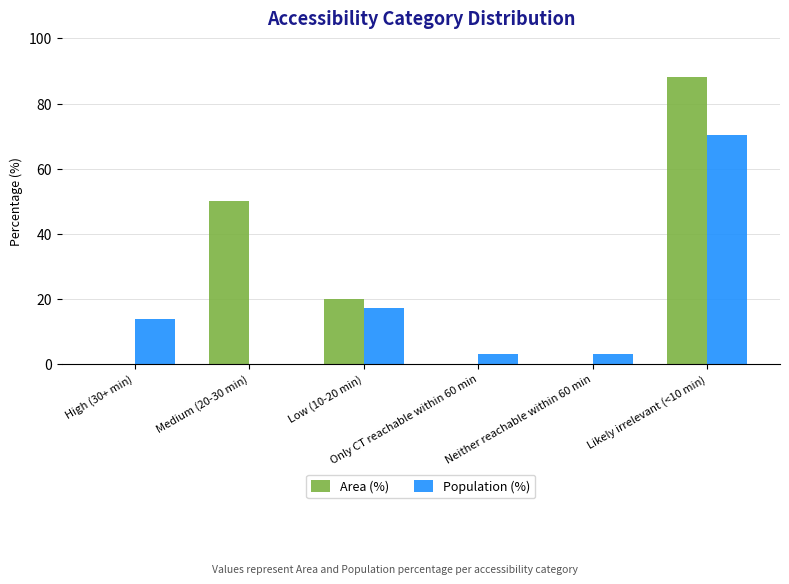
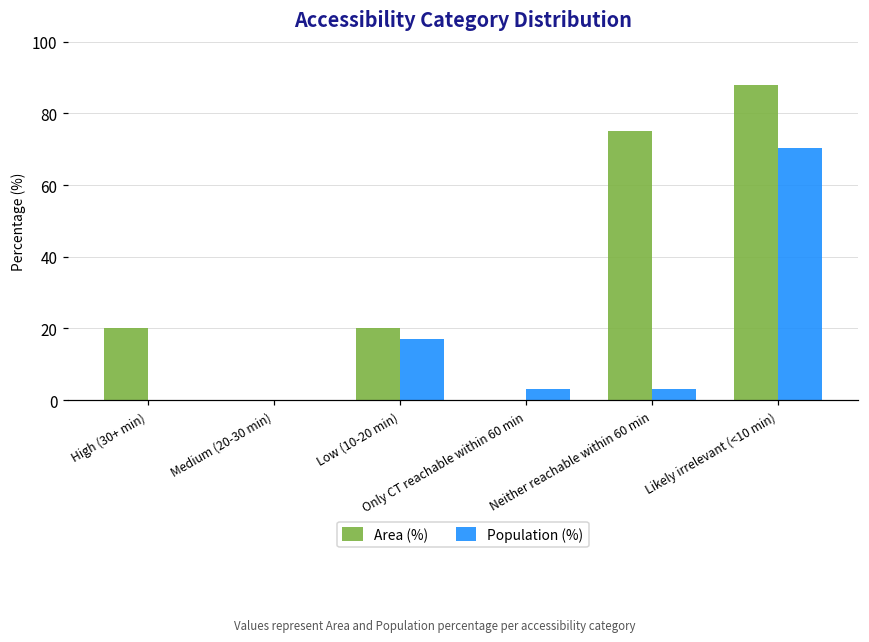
Area (%), High (30+ min): 0 -> 20
Population (%), High (30+ min): 14 -> 0
Area (%), Medium (20-30 min): 50 -> 0
Area (%), Neither reachable within 60 min: 0 -> 75
